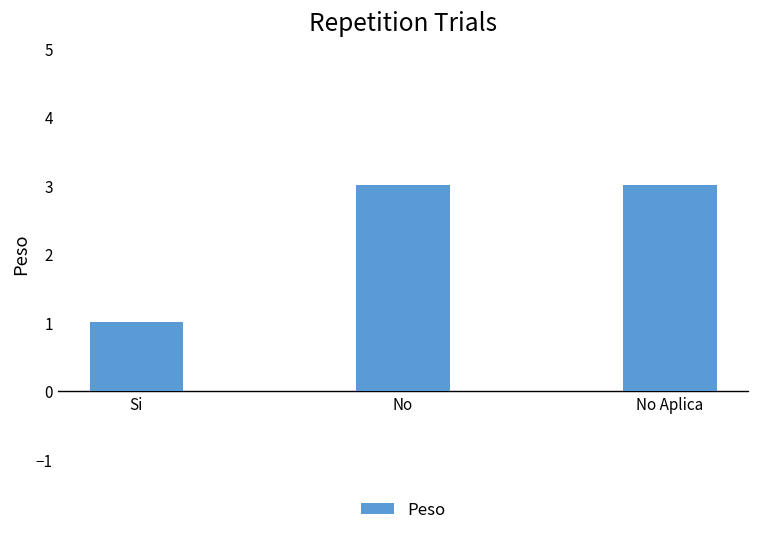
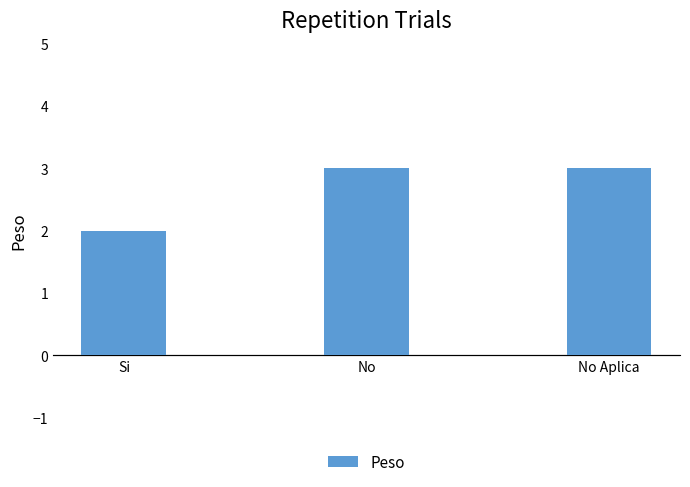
Si: 1 -> 2
